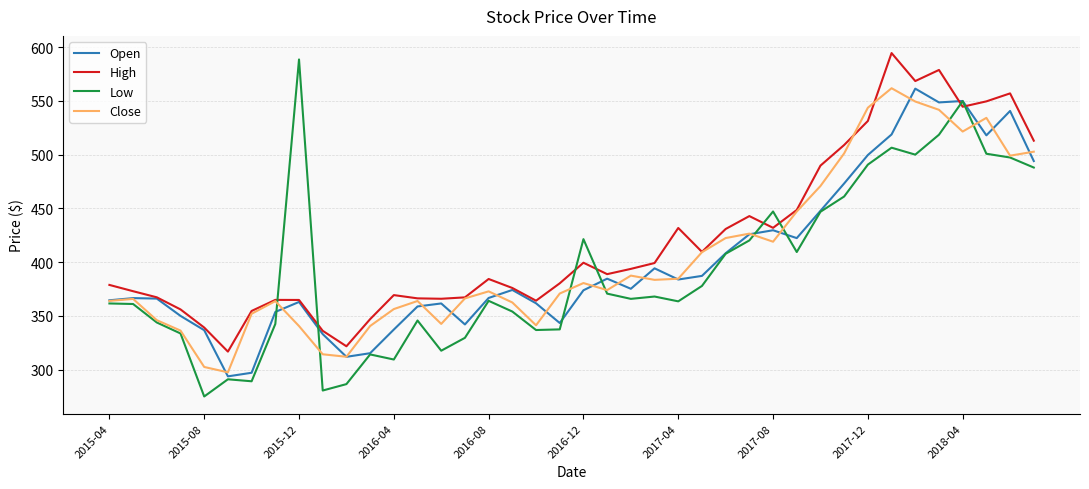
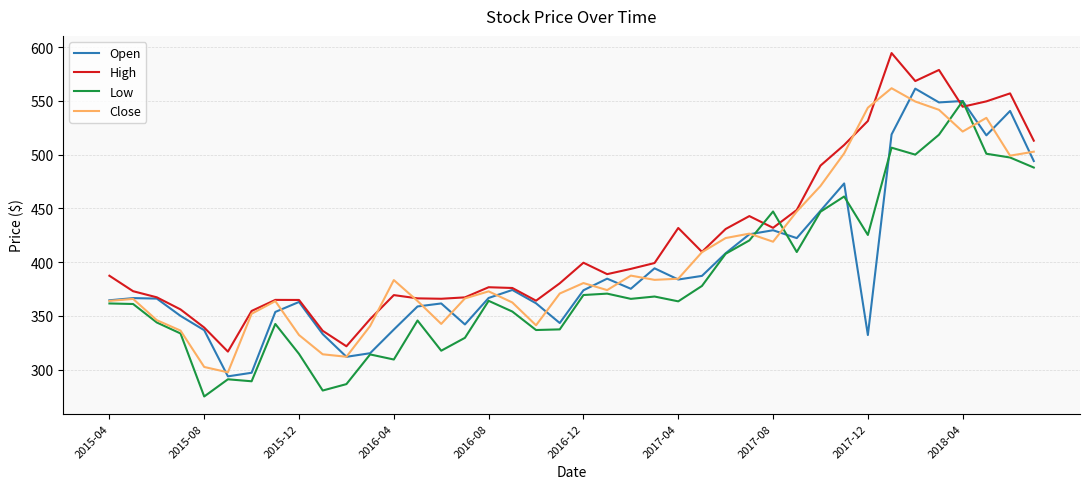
High, 2015-04: 379 -> 387
Low, 2015-12: 589 -> 315
Close, 2015-12: 341 -> 332
Close, 2016-04: 356 -> 383
High, 2016-08: 384 -> 377
Low, 2016-12: 421 -> 369
Open, 2017-12: 500 -> 332
Low, 2017-12: 491 -> 425
